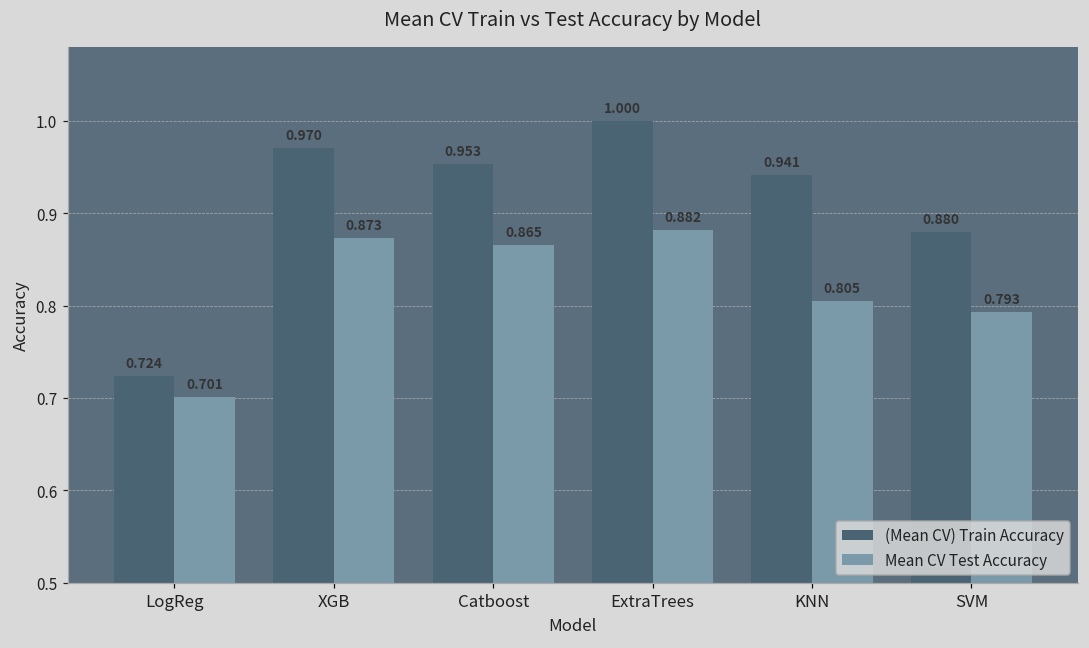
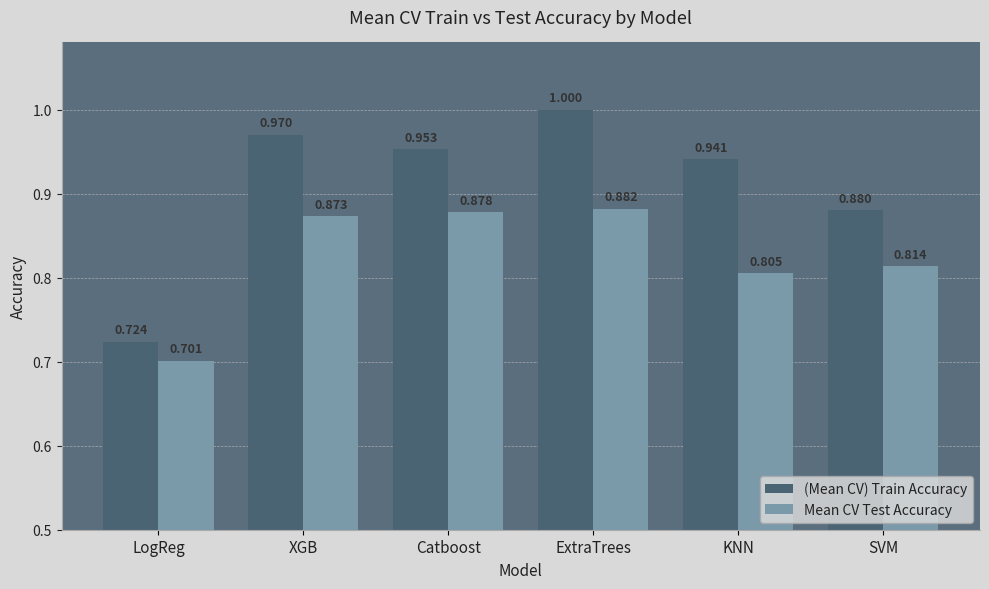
Mean CV Test Accuracy, Catboost: 0.865 -> 0.878
Mean CV Test Accuracy, SVM: 0.793 -> 0.814
